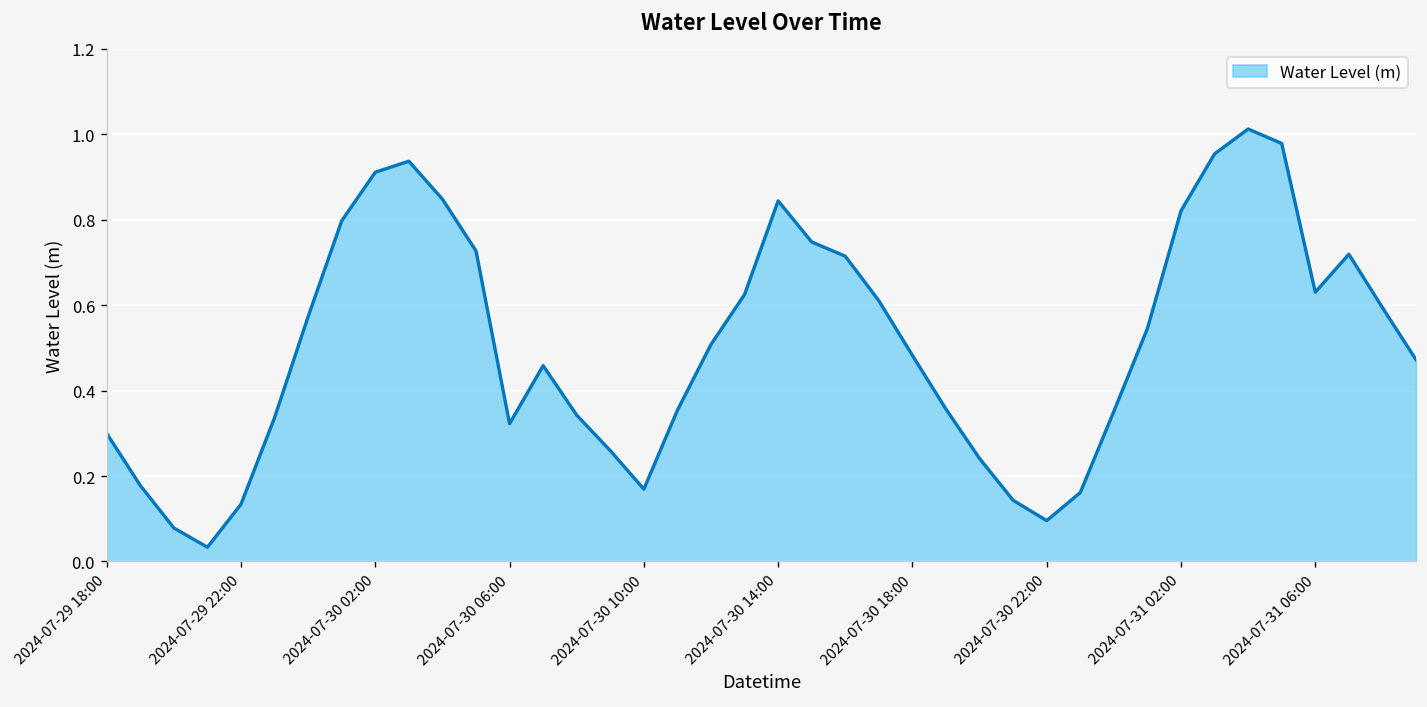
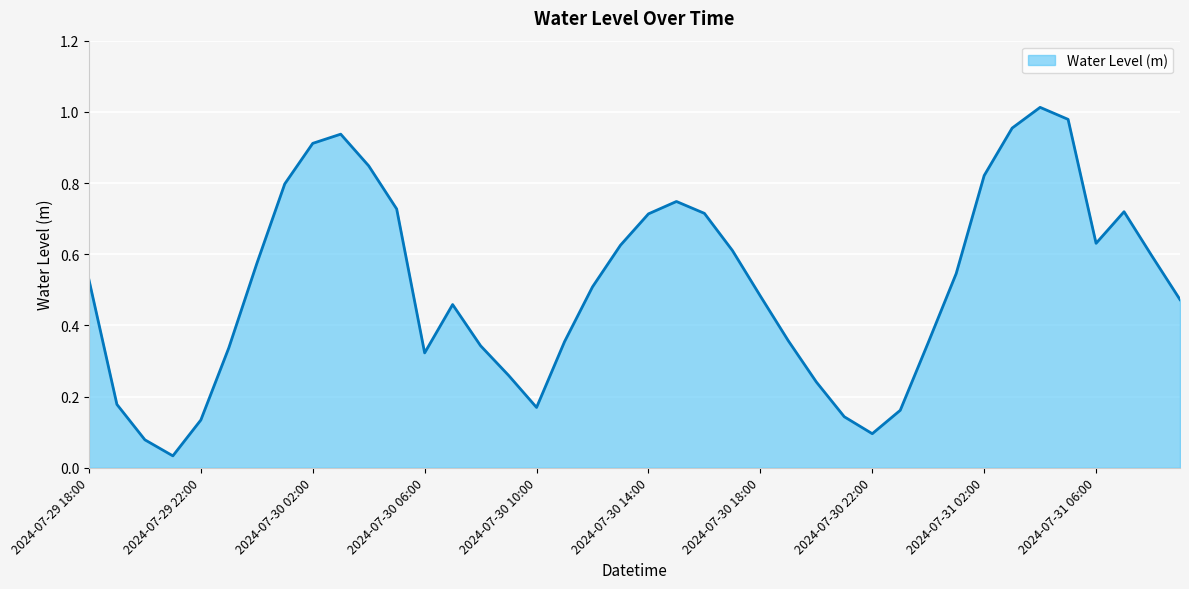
2024-07-29 18:00: 0.30 -> 0.53
2024-07-30 14:00: 0.84 -> 0.71
